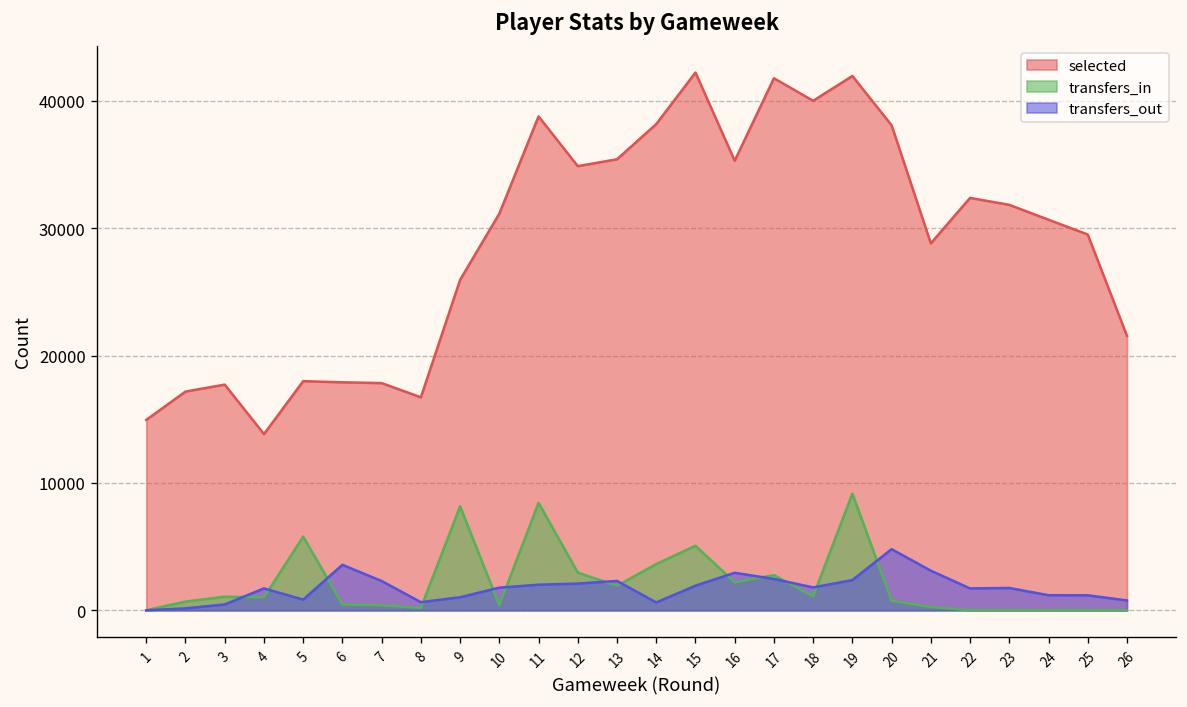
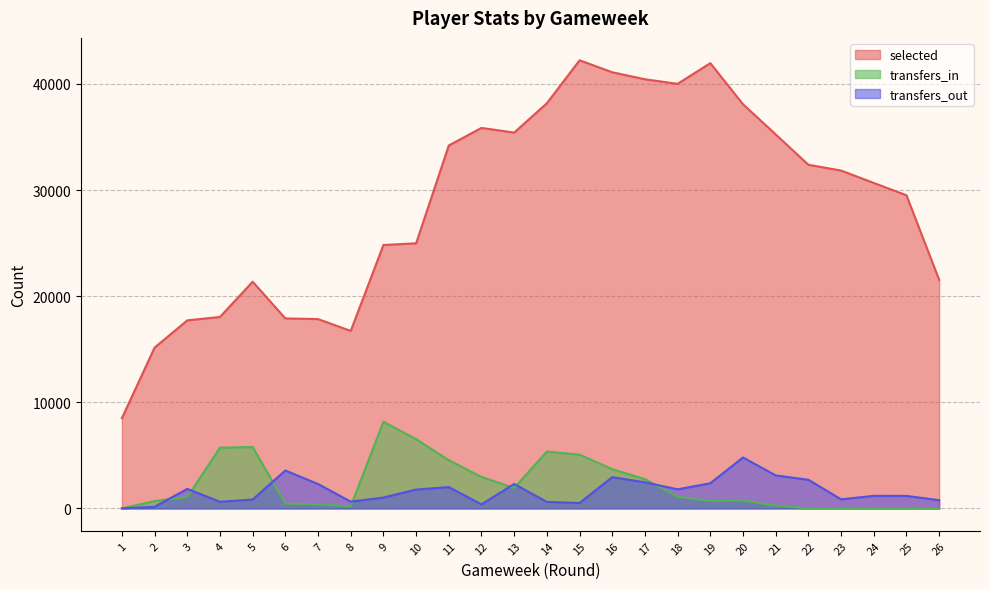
selected, 1: 15000 -> 8500
selected, 2: 17200 -> 15200
transfers_out, 3: 500 -> 1800
selected, 4: 13800 -> 18000
transfers_in, 4: 1000 -> 5700
transfers_out, 4: 1700 -> 600
selected, 5: 18000 -> 21400
selected, 9: 25900 -> 24800
selected, 10: 31100 -> 25000
transfers_in, 10: 400 -> 6500
selected, 11: 38800 -> 34200
transfers_in, 11: 8400 -> 4500
selected, 12: 34900 -> 35900
transfers_out, 12: 2100 -> 400
transfers_in, 14: 3600 -> 5400
transfers_out, 15: 1900 -> 500
selected, 16: 35300 -> 41100
transfers_in, 16: 2200 -> 3700
selected, 17: 41800 -> 40400
transfers_in, 19: 9200 -> 700
selected, 21: 28800 -> 35200
transfers_out, 22: 1700 -> 2700
transfers_out, 23: 1800 -> 900
